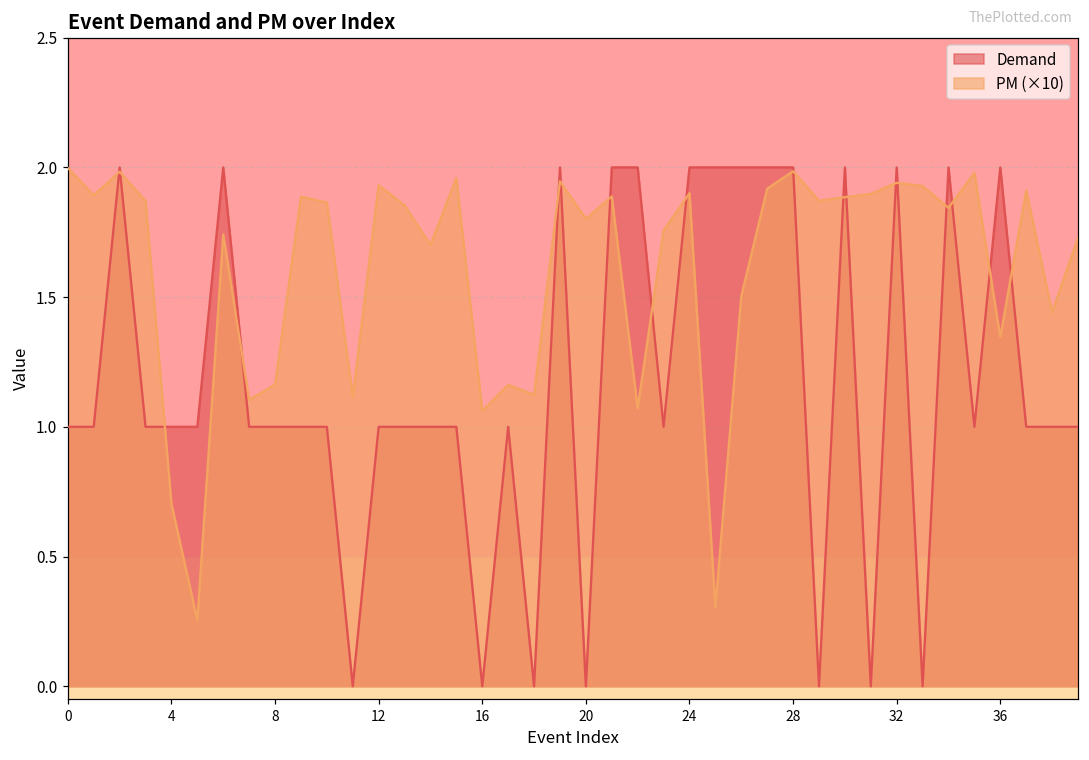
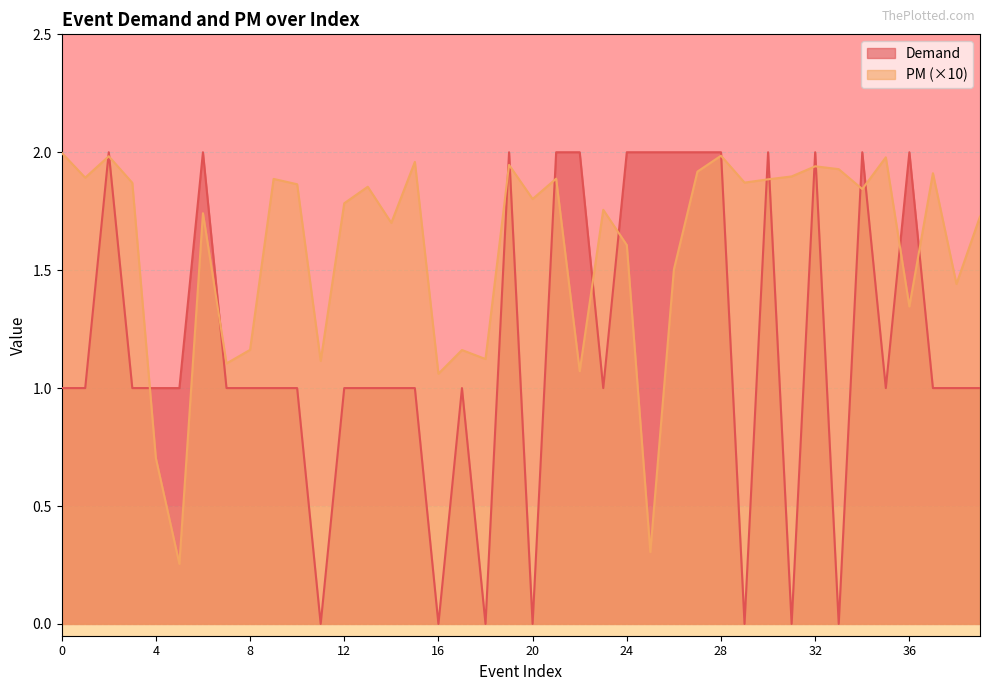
PM (×10), 12: 1.93 -> 1.78
PM (×10), 24: 1.90 -> 1.61
